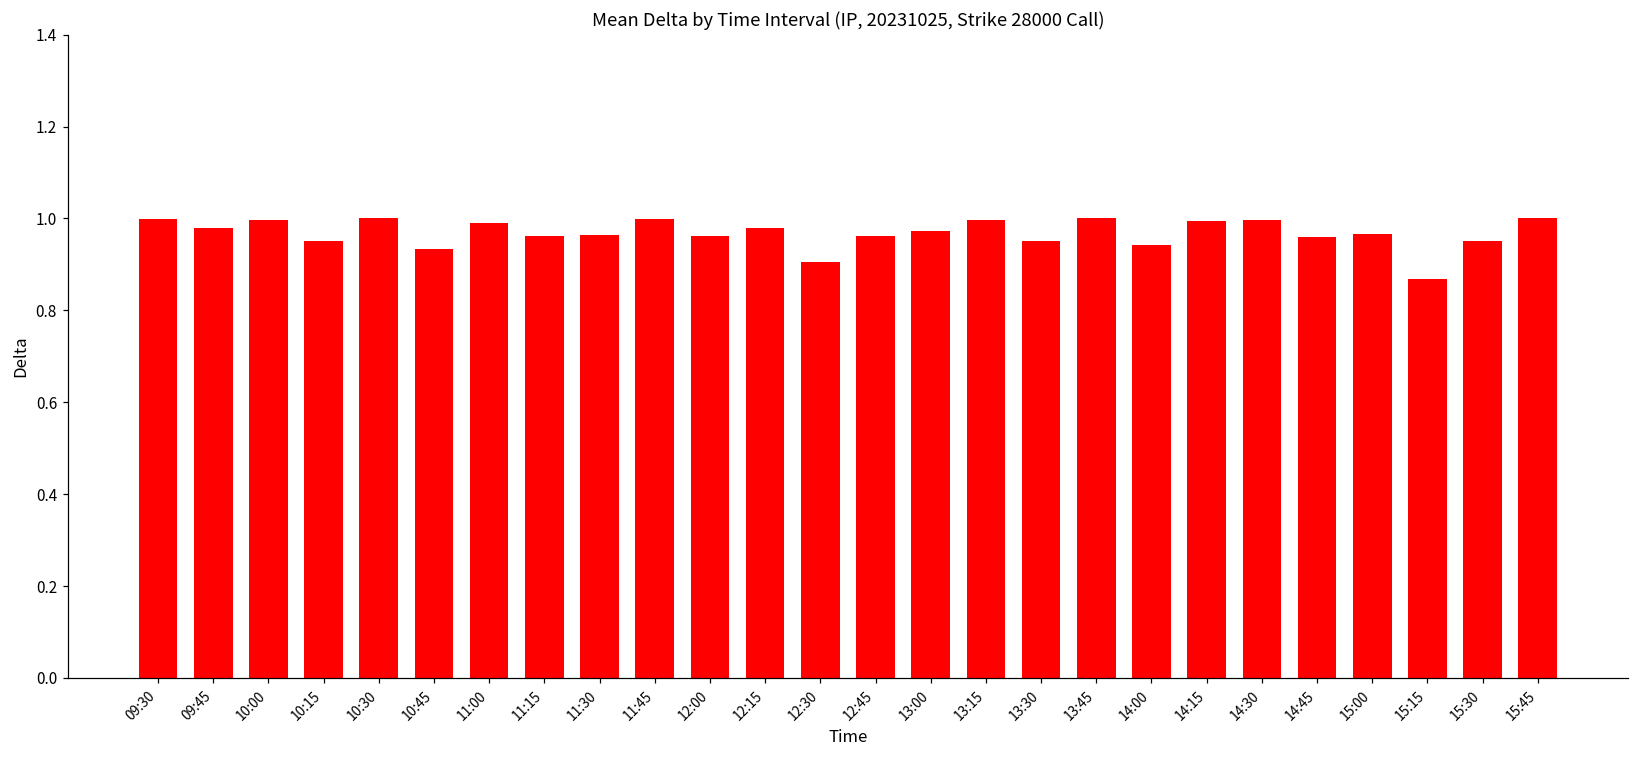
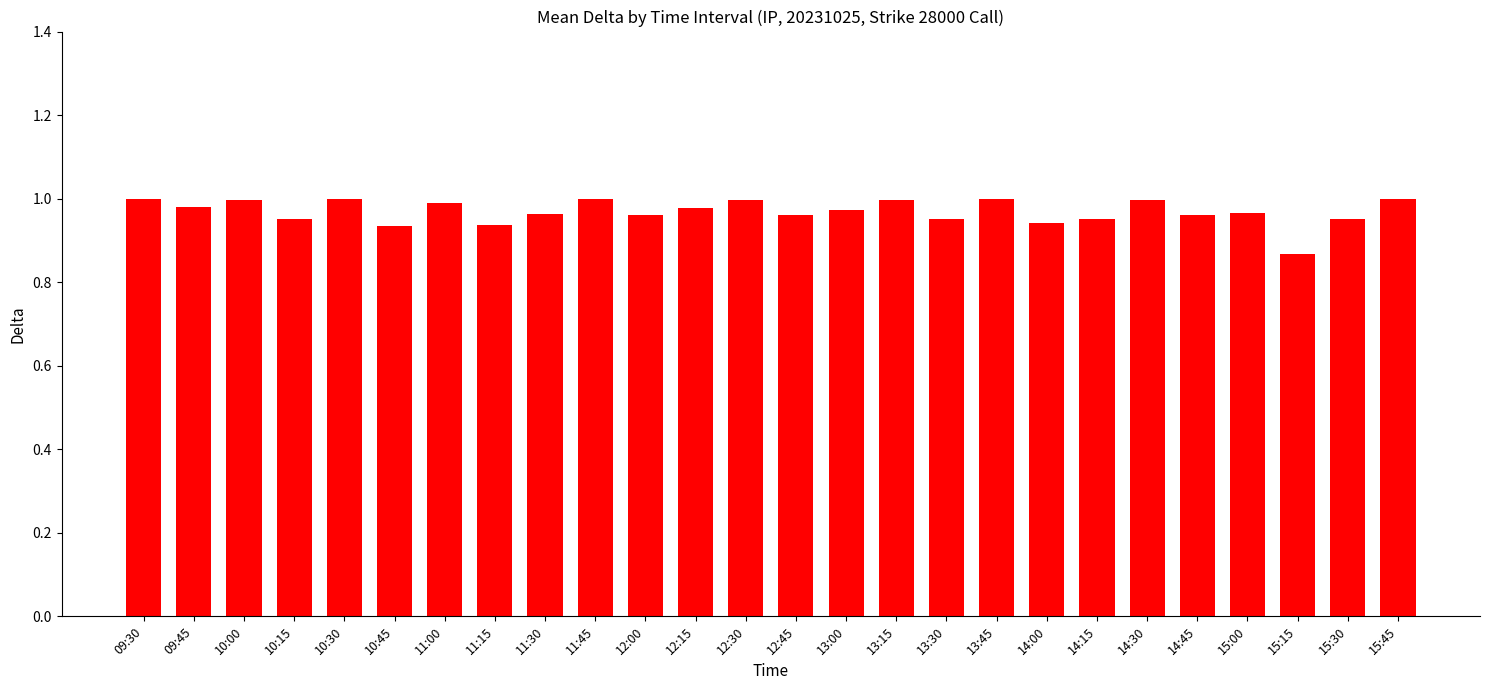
11:15: 0.96 -> 0.94
12:30: 0.90 -> 1.00
14:15: 1.00 -> 0.95
